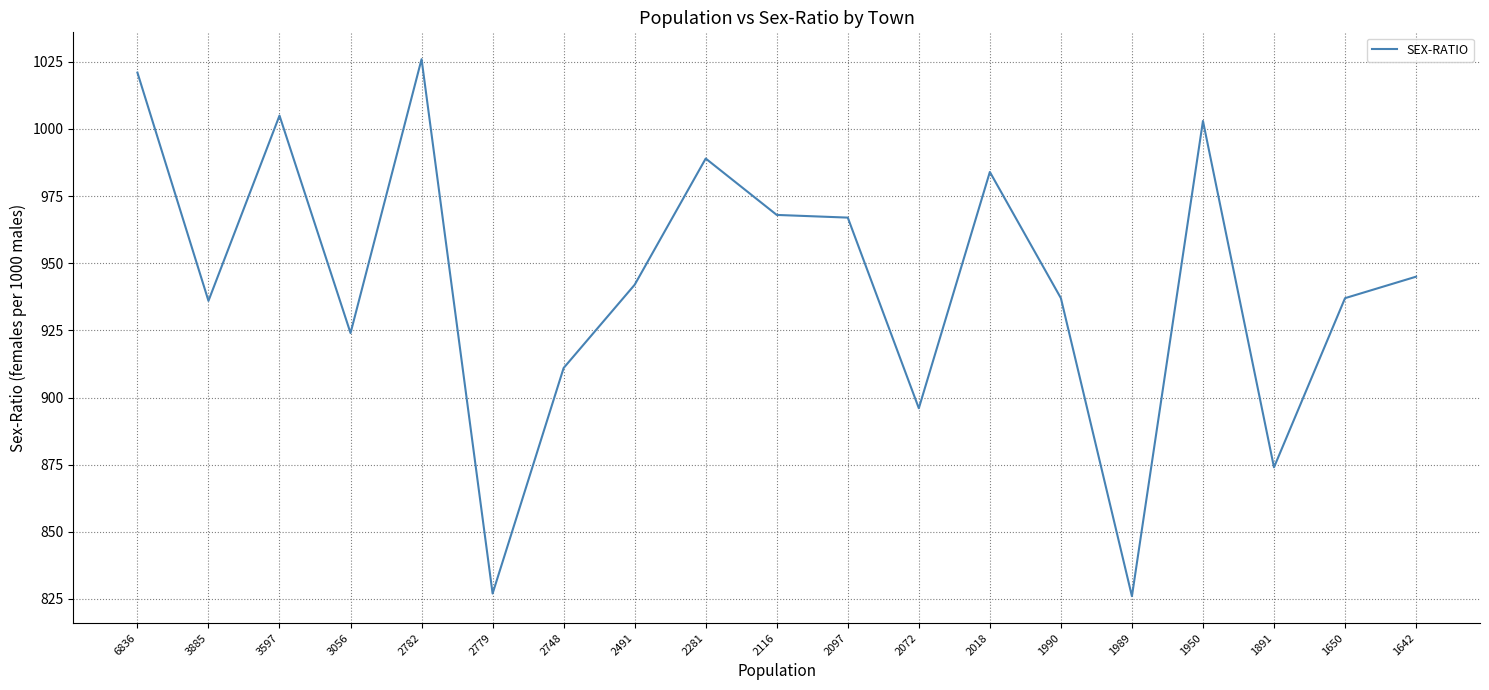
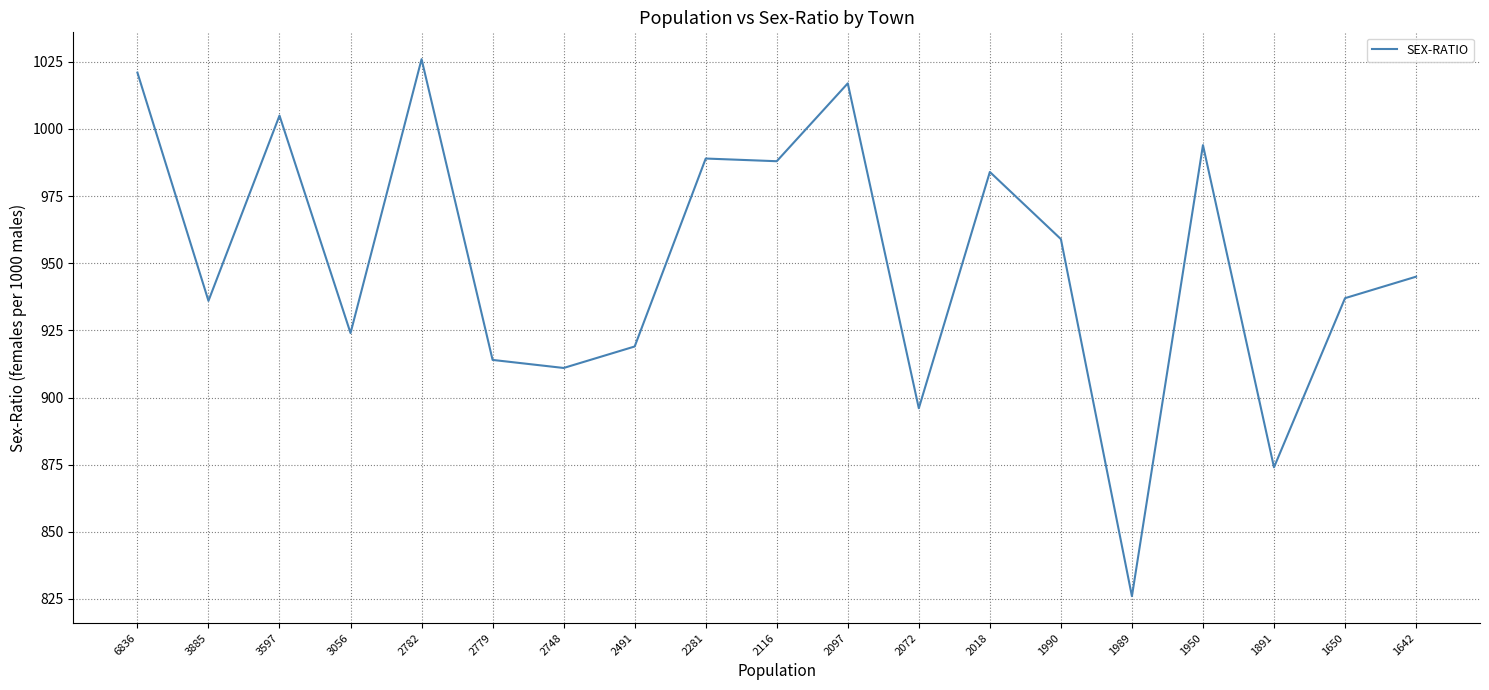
2779: 827 -> 914
2491: 942 -> 919
2116: 968 -> 988
2097: 967 -> 1017
1990: 937 -> 959
1950: 1003 -> 994
